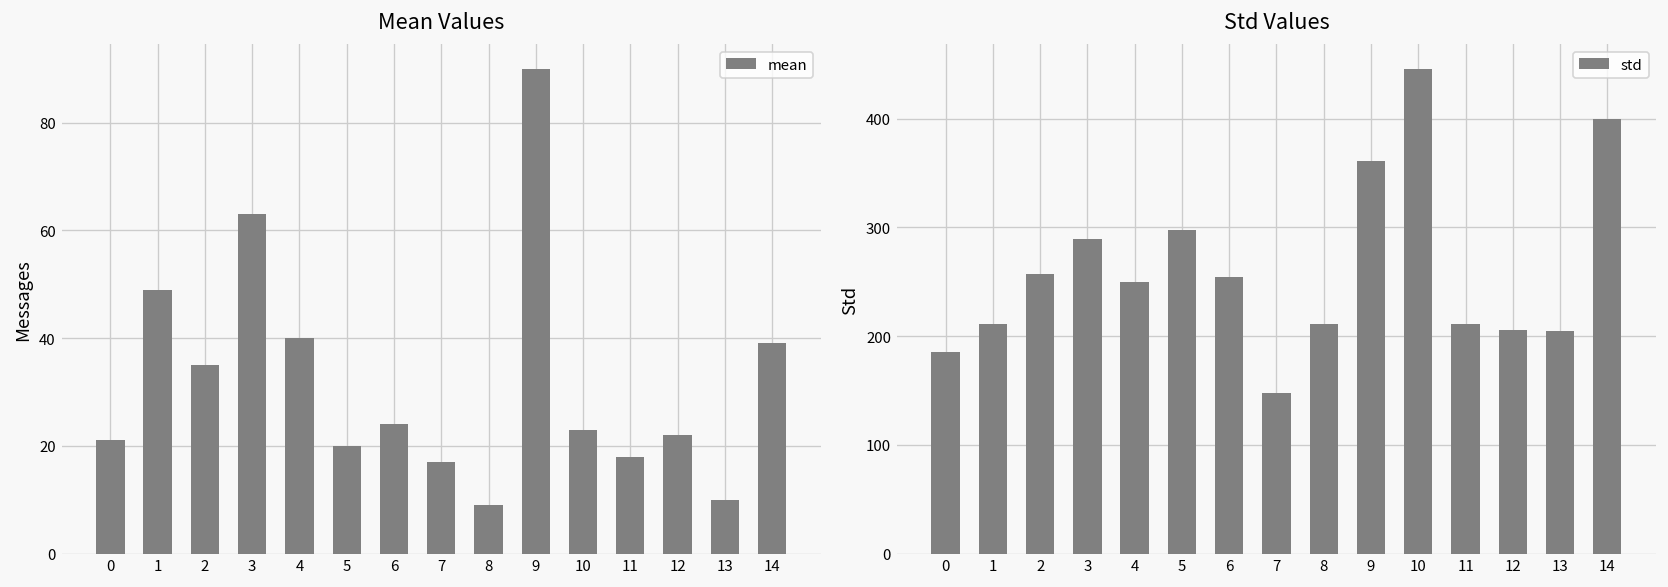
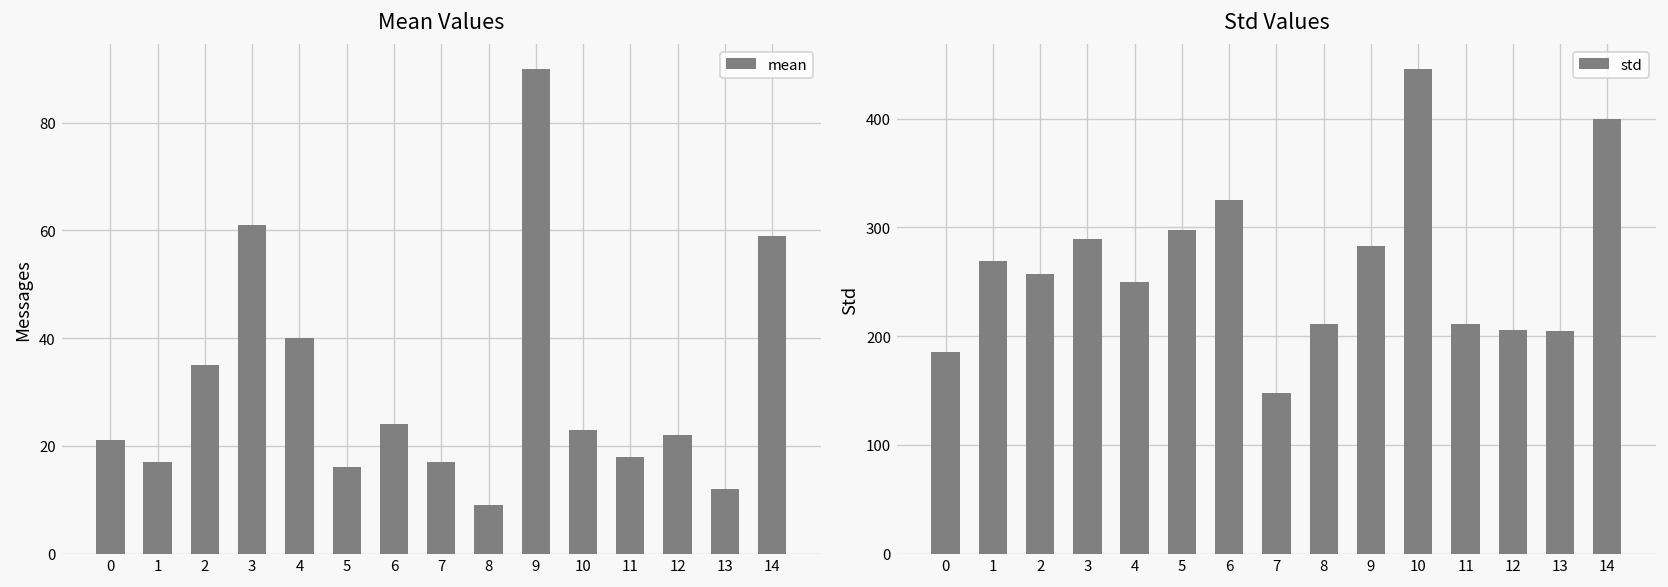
Mean Values, 1: 49 -> 17
Mean Values, 3: 63 -> 61
Mean Values, 5: 20 -> 16
Mean Values, 13: 10 -> 12
Mean Values, 14: 39 -> 59
Std Values, 1: 210 -> 270
Std Values, 6: 250 -> 330
Std Values, 9: 360 -> 280
